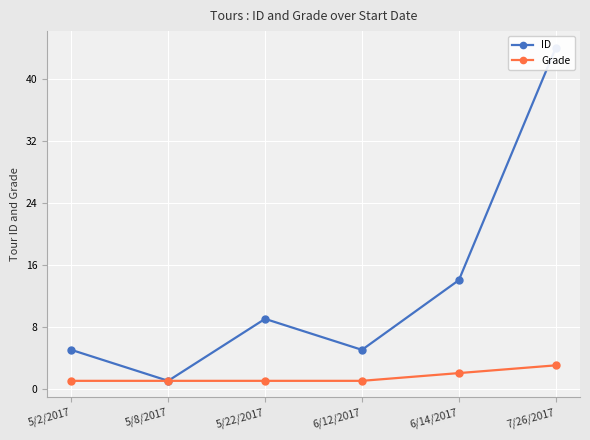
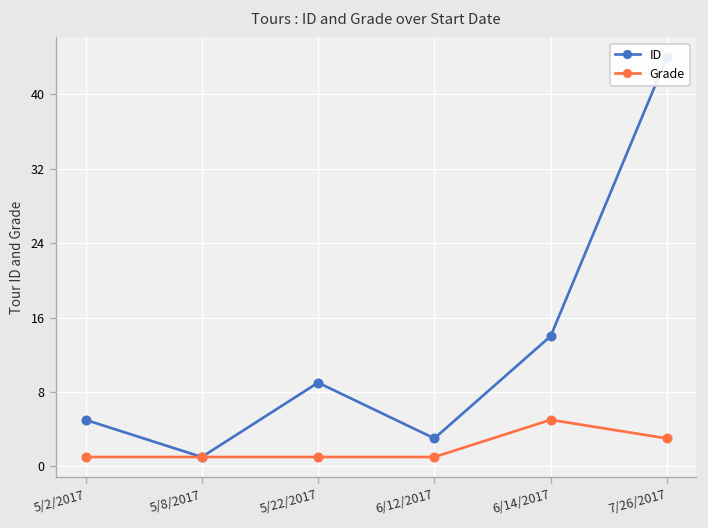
ID, 6/12/2017: 5 -> 3
Grade, 6/14/2017: 2 -> 5
